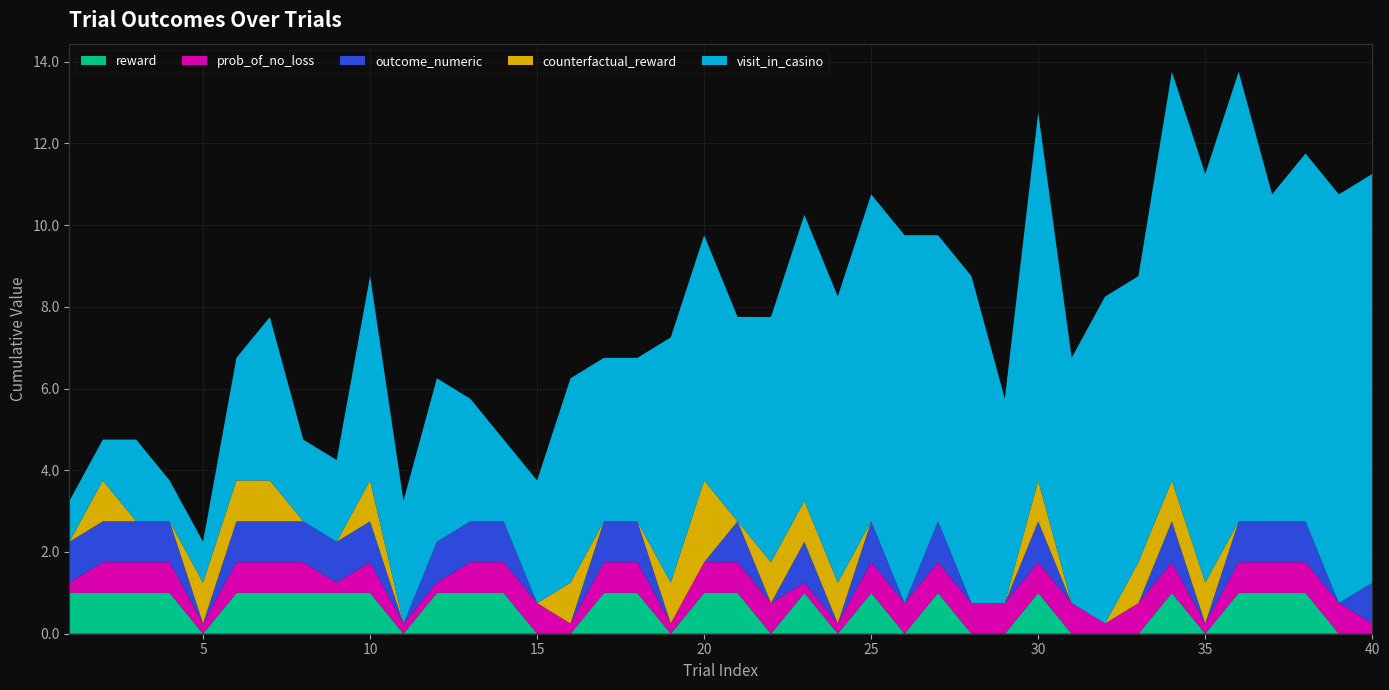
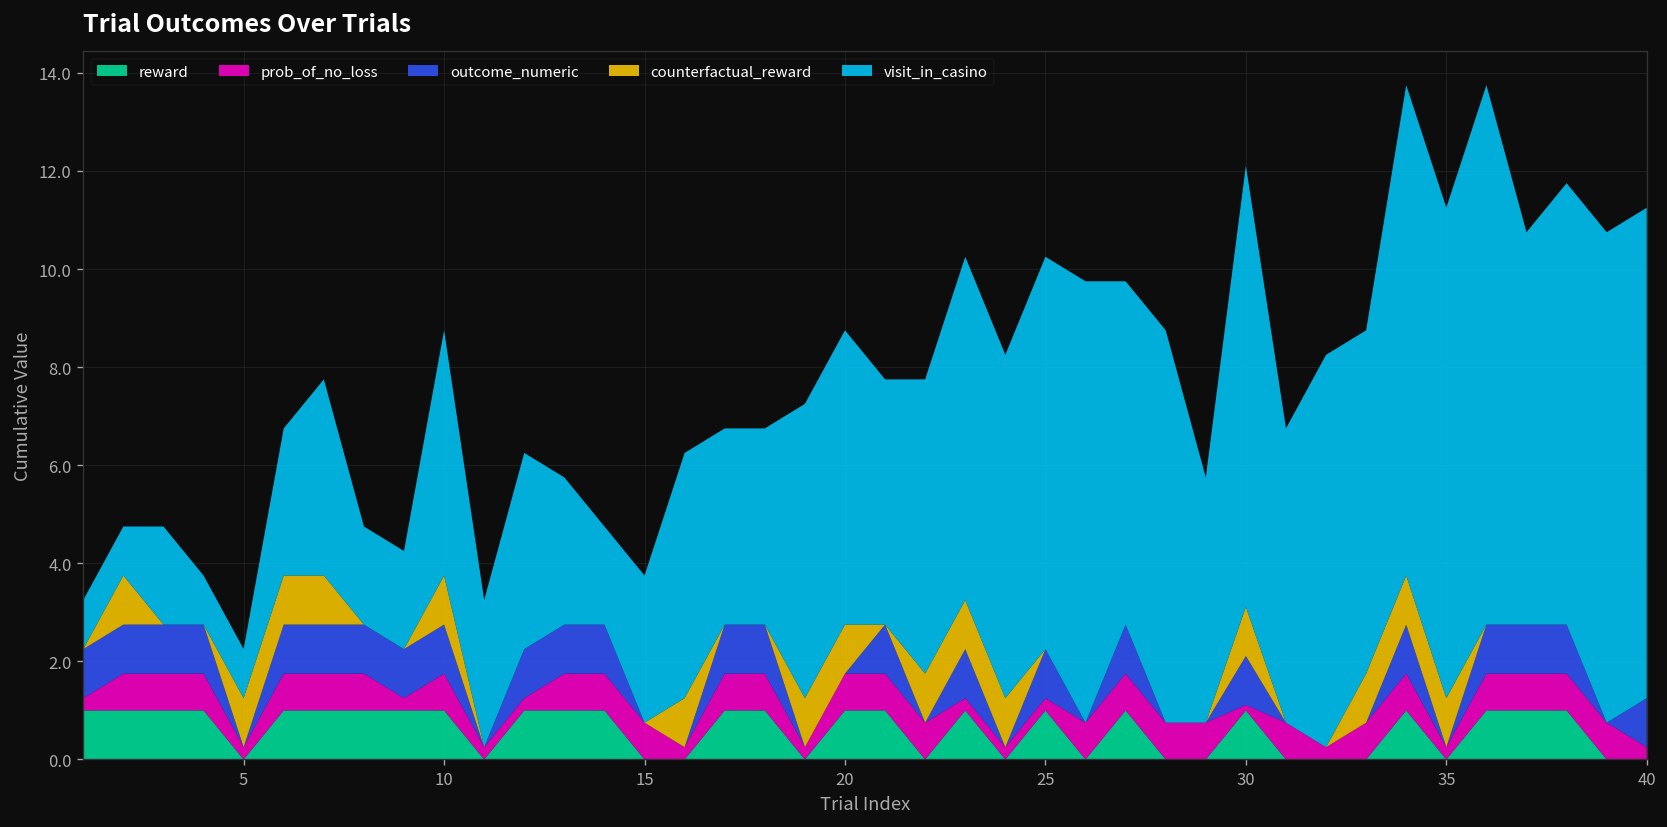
counterfactual_reward, 20: 2 -> 1
prob_of_no_loss, 25: 0.8 -> 0.3
prob_of_no_loss, 30: 0.8 -> 0.1
